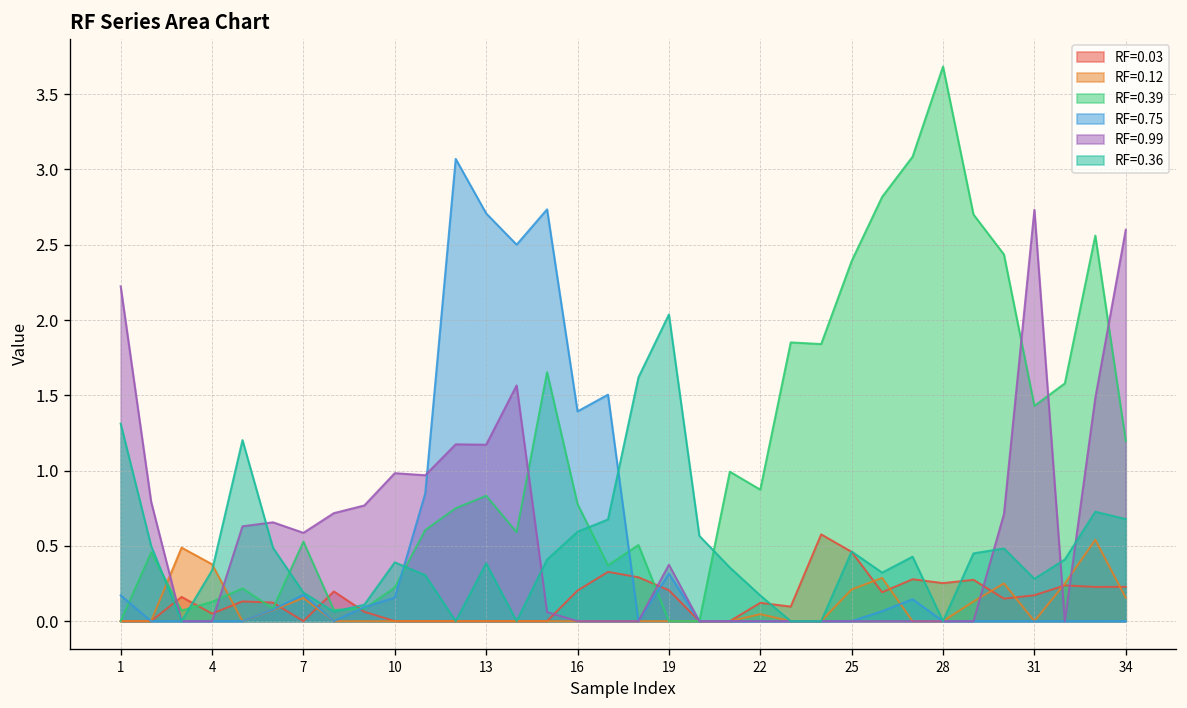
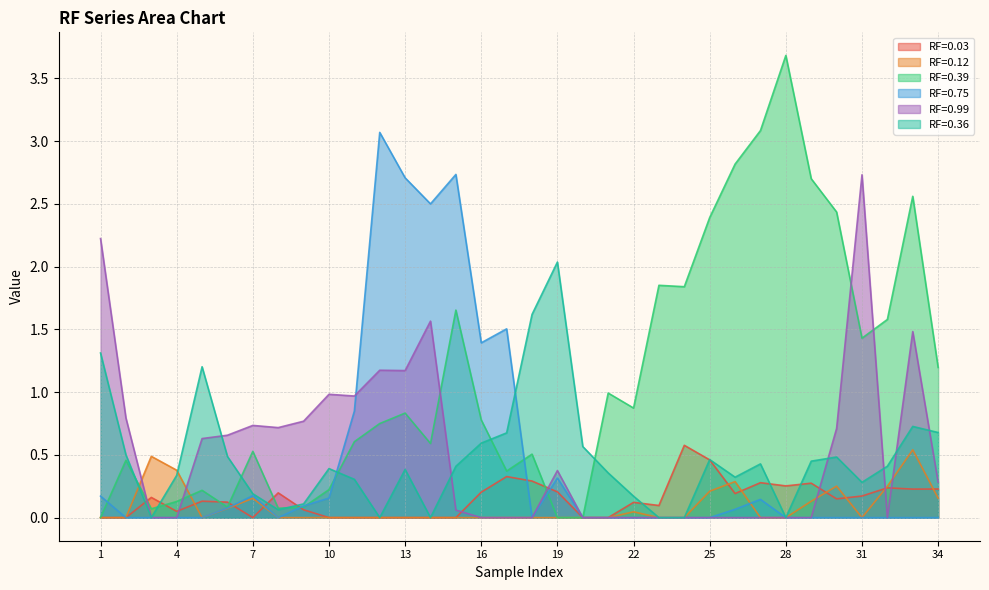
RF=0.99, 7: 0.59 -> 0.73
RF=0.99, 34: 2.60 -> 0.28
